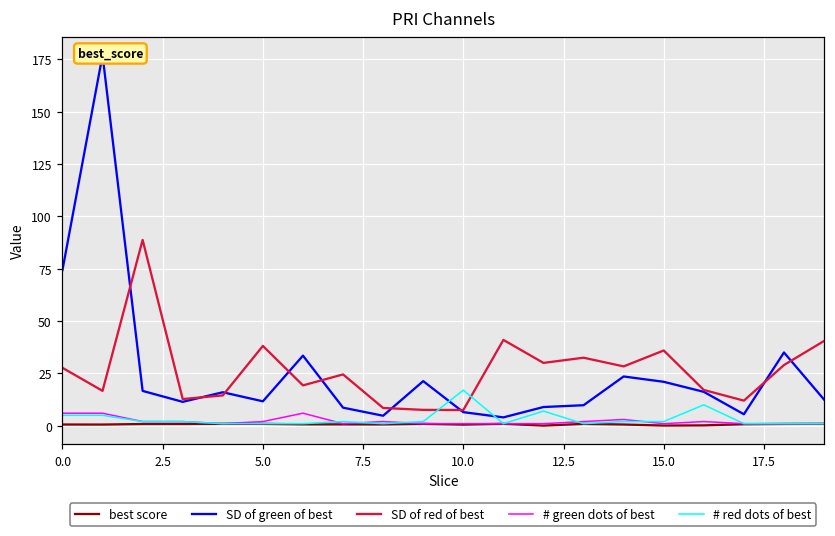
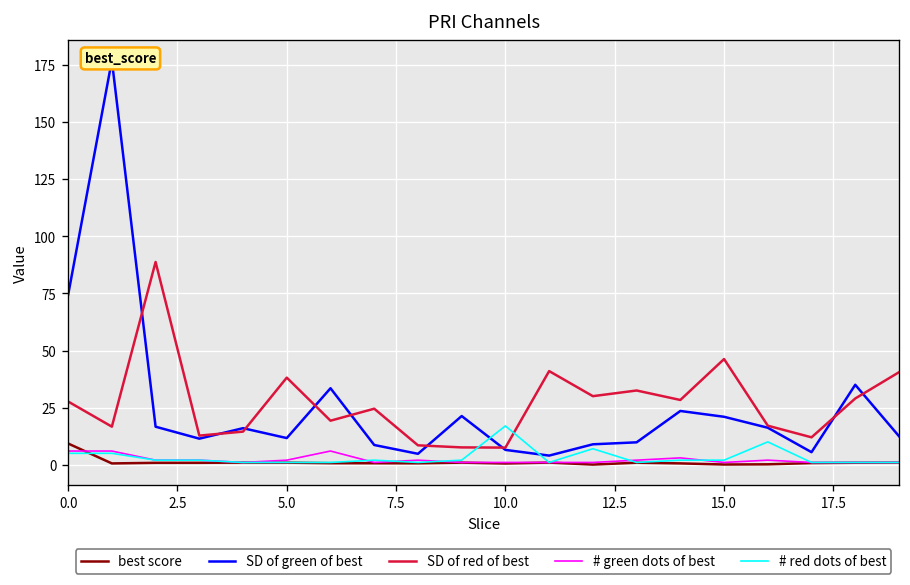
best score, 0.0: 1 -> 9
SD of red of best, 15.0: 36 -> 46
